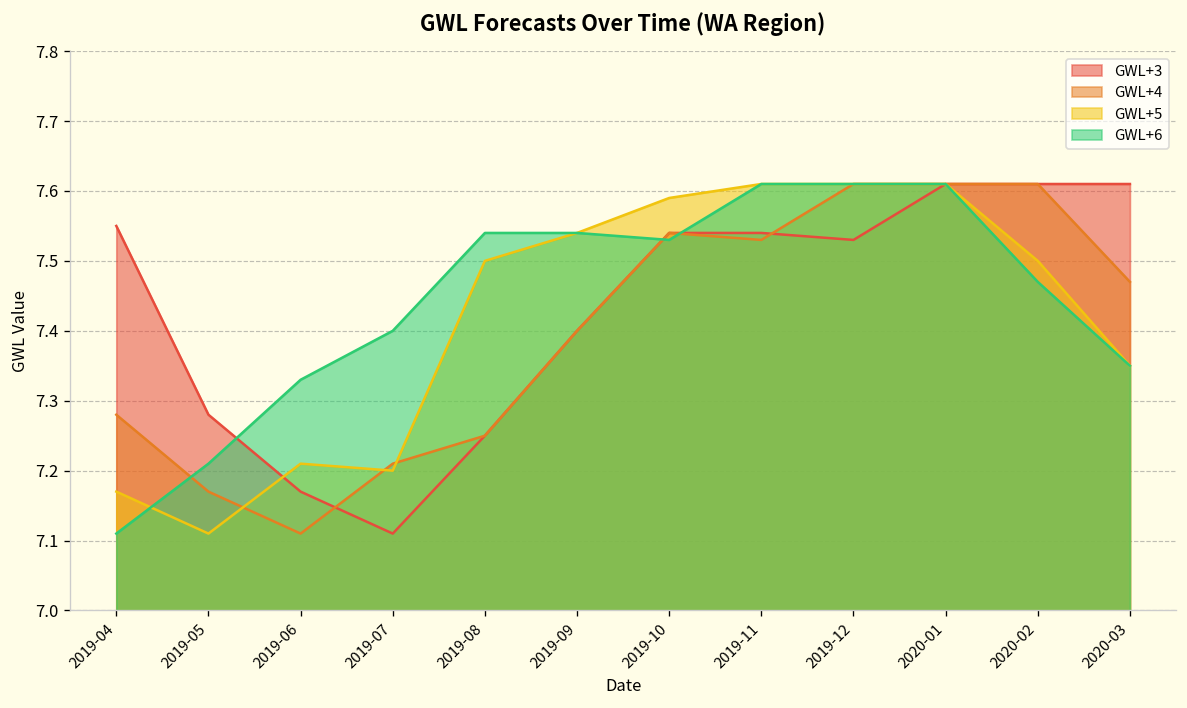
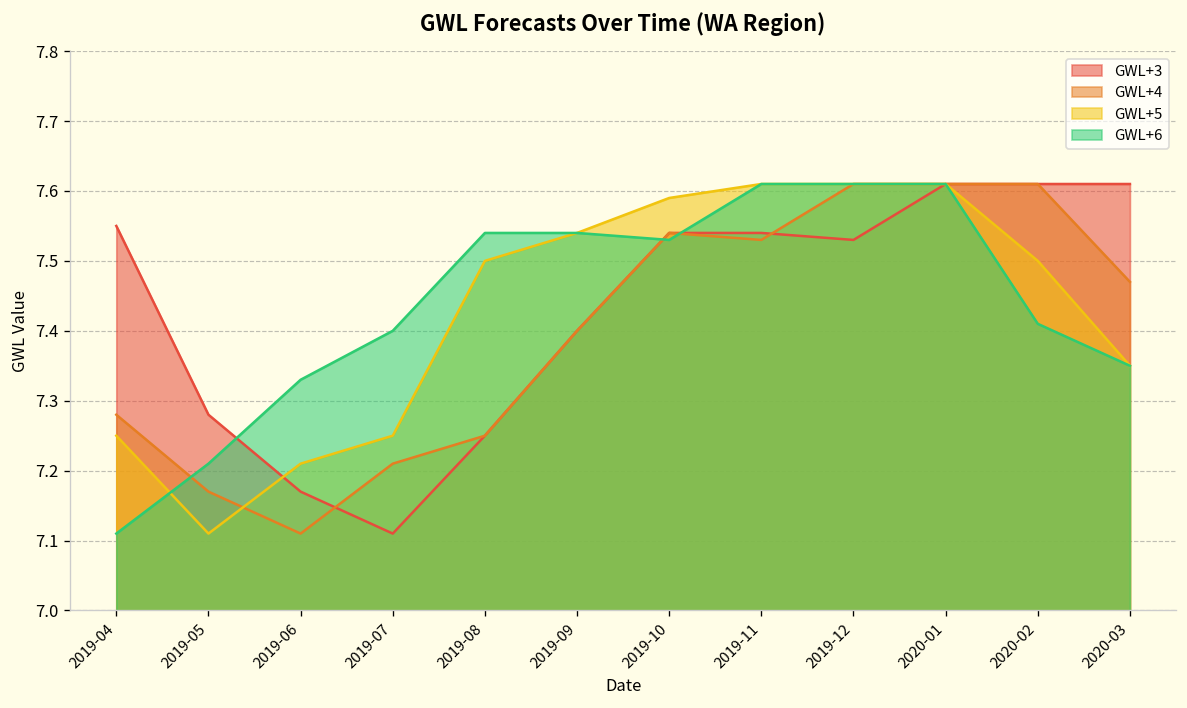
GWL+5, 2019-04: 7.17 -> 7.25
GWL+5, 2019-07: 7.20 -> 7.25
GWL+6, 2020-02: 7.47 -> 7.41
